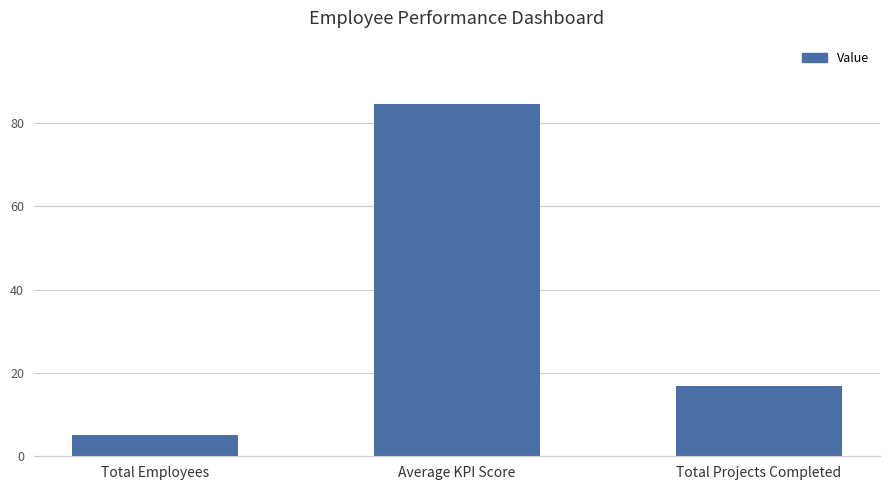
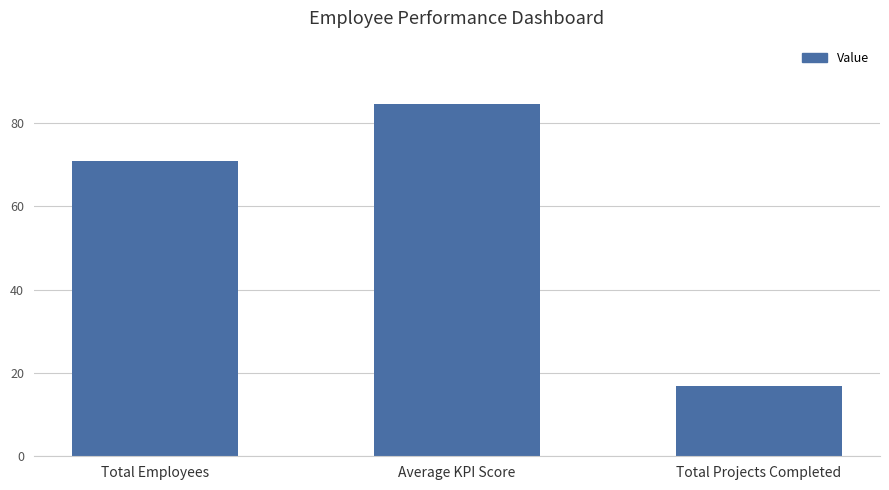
Total Employees: 5 -> 71
